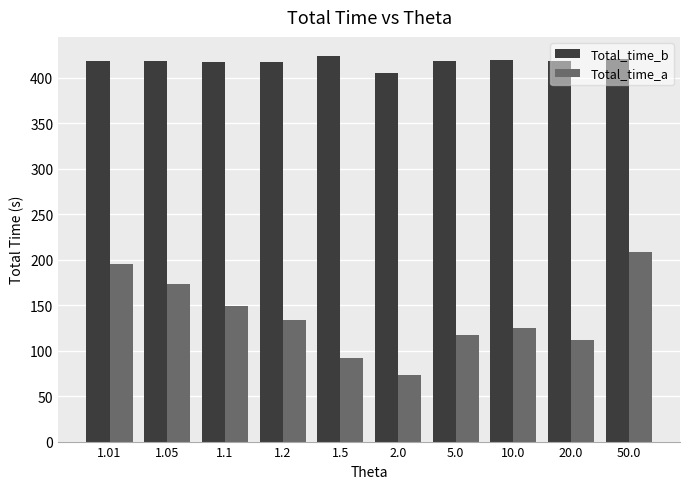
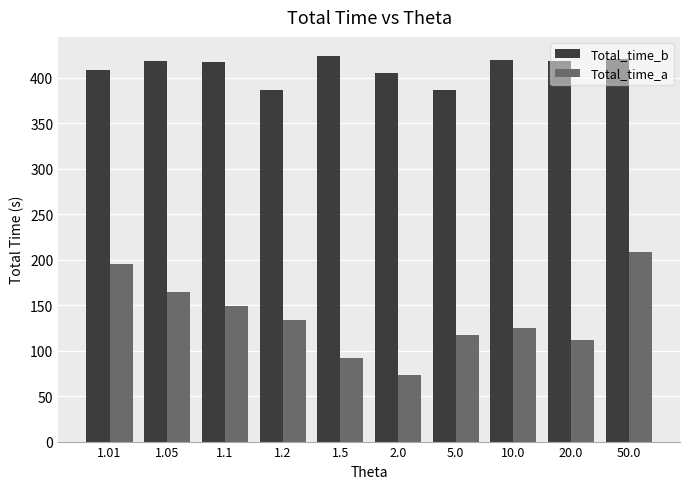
Total_time_b, 1.01: 420 -> 410
Total_time_a, 1.05: 170 -> 160
Total_time_b, 1.2: 420 -> 390
Total_time_b, 5.0: 420 -> 390
